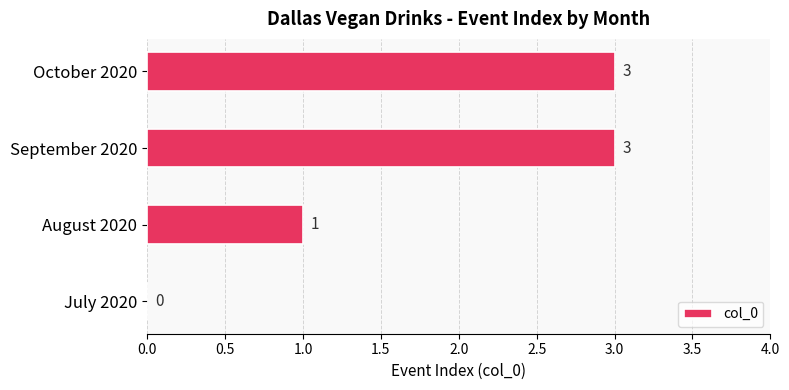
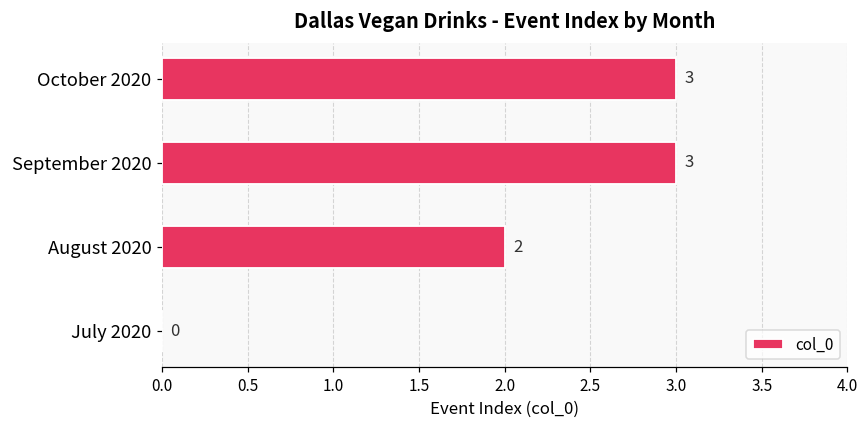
August 2020: 1 -> 2
